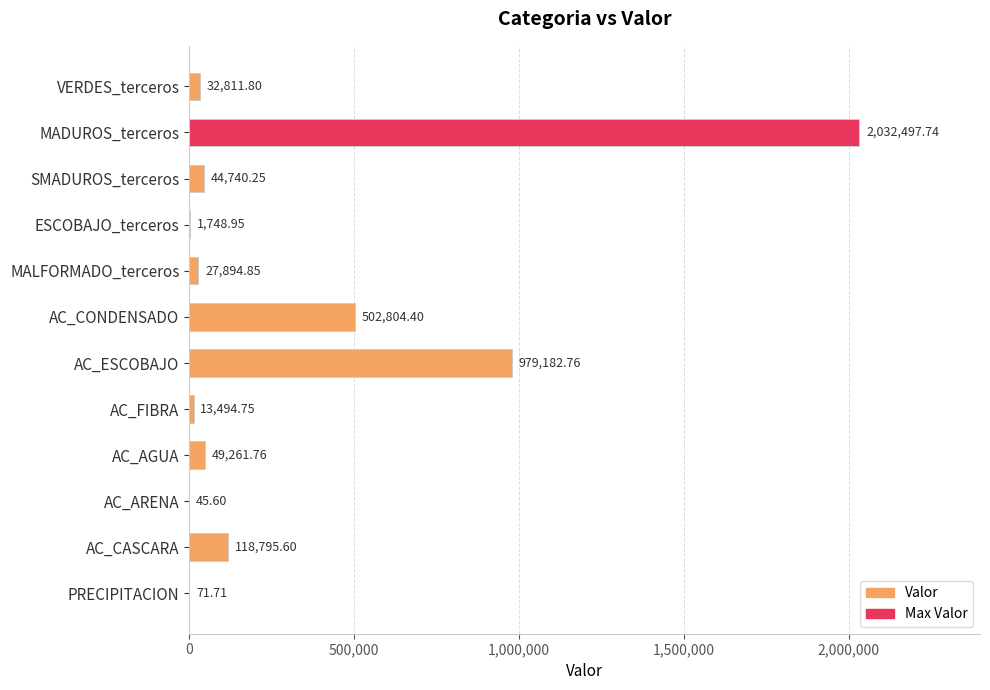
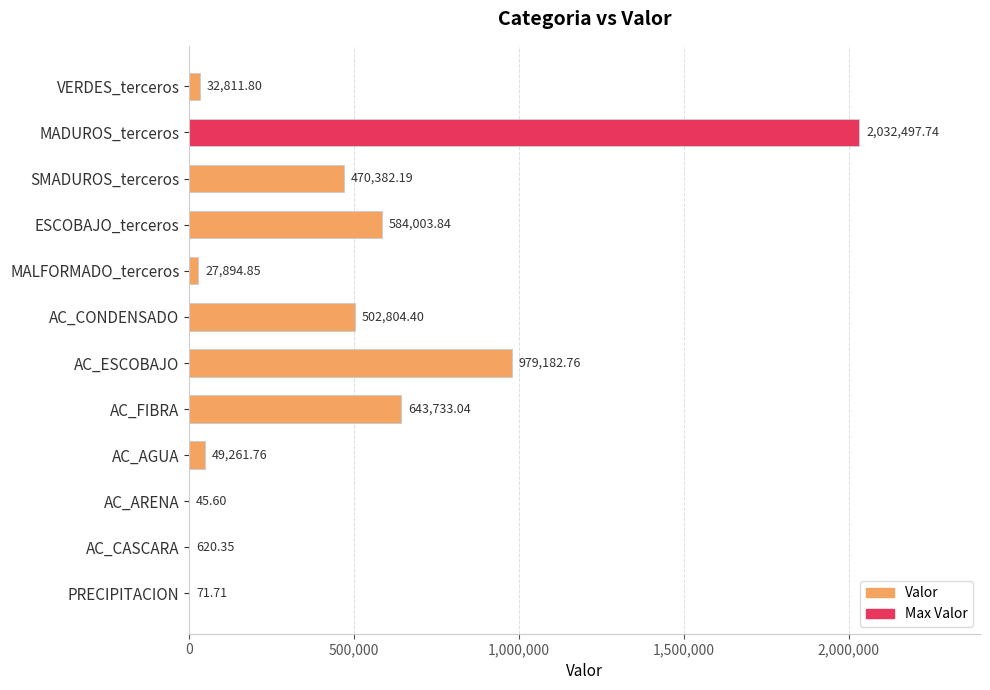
SMADUROS_terceros: 44,740.25 -> 470,382.19
ESCOBAJO_terceros: 1,748.95 -> 584,003.84
AC_FIBRA: 13,494.75 -> 643,733.04
AC_CASCARA: 118,795.60 -> 620.35
